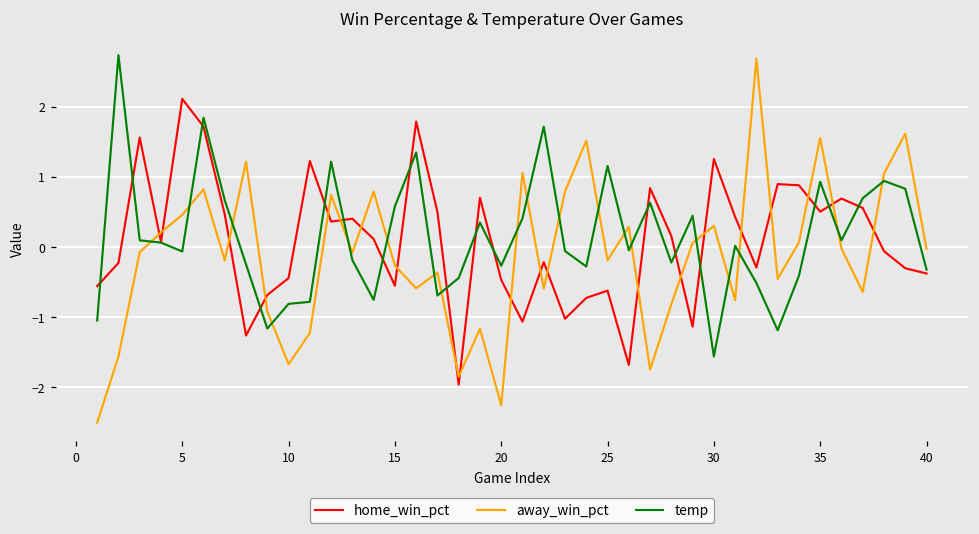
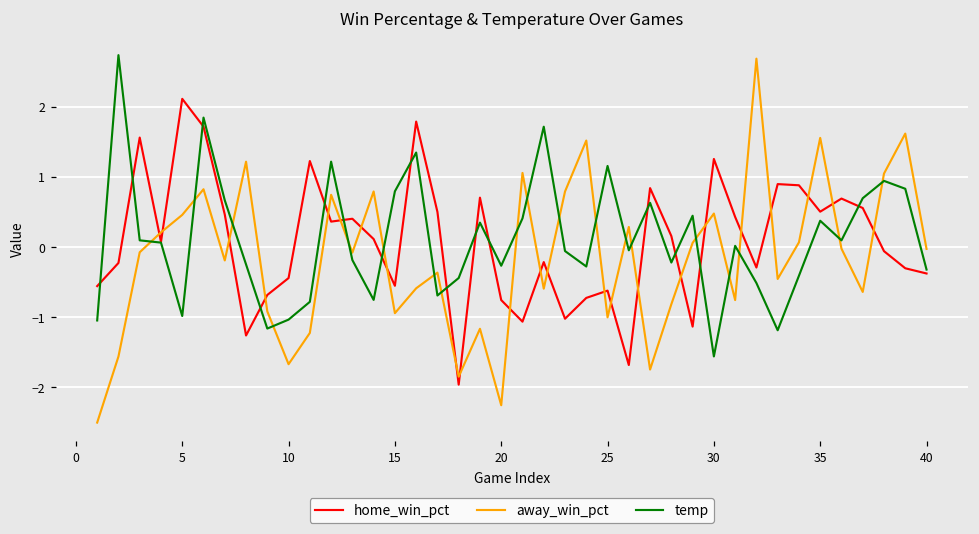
temp, 5: -0.1 -> -1.0
temp, 10: -0.8 -> -1.0
away_win_pct, 15: -0.3 -> -0.9
temp, 15: 0.6 -> 0.8
home_win_pct, 20: -0.5 -> -0.8
away_win_pct, 25: -0.2 -> -1.0
away_win_pct, 30: 0.3 -> 0.5
temp, 35: 0.9 -> 0.4
